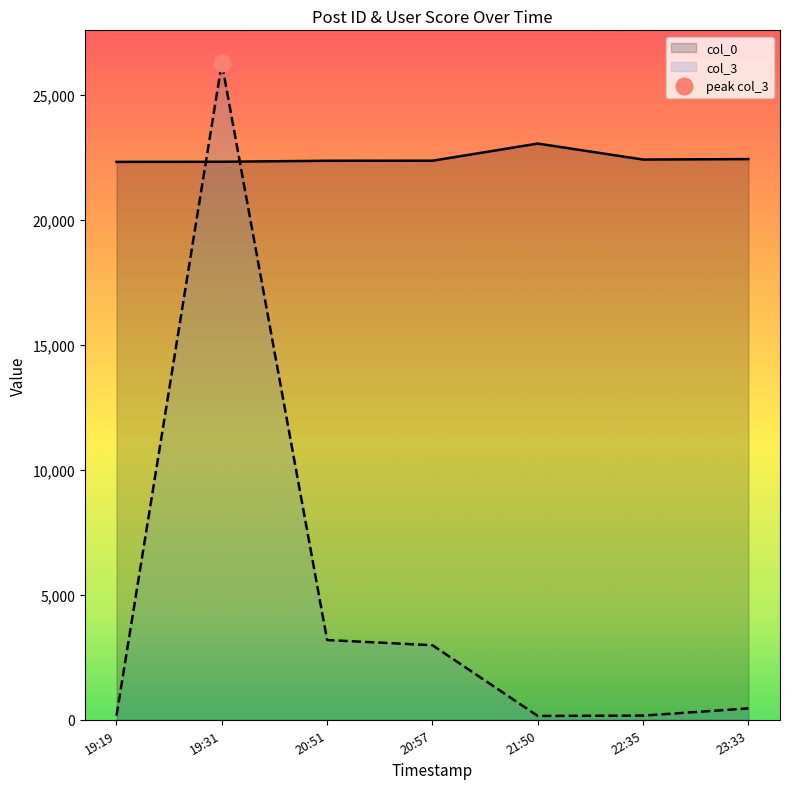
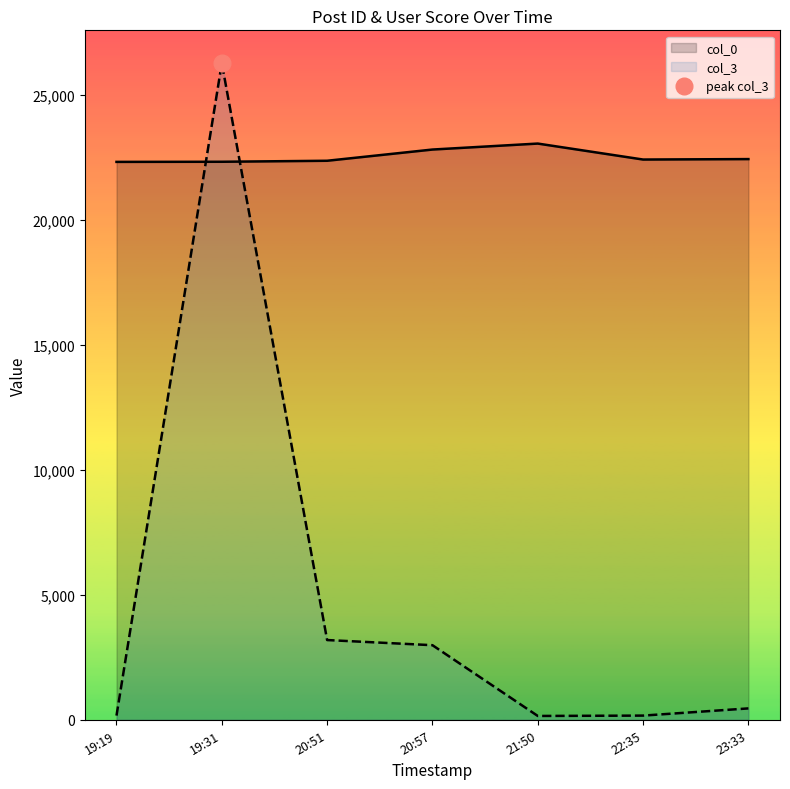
col_0, 20:57: 22,400 -> 22,800
